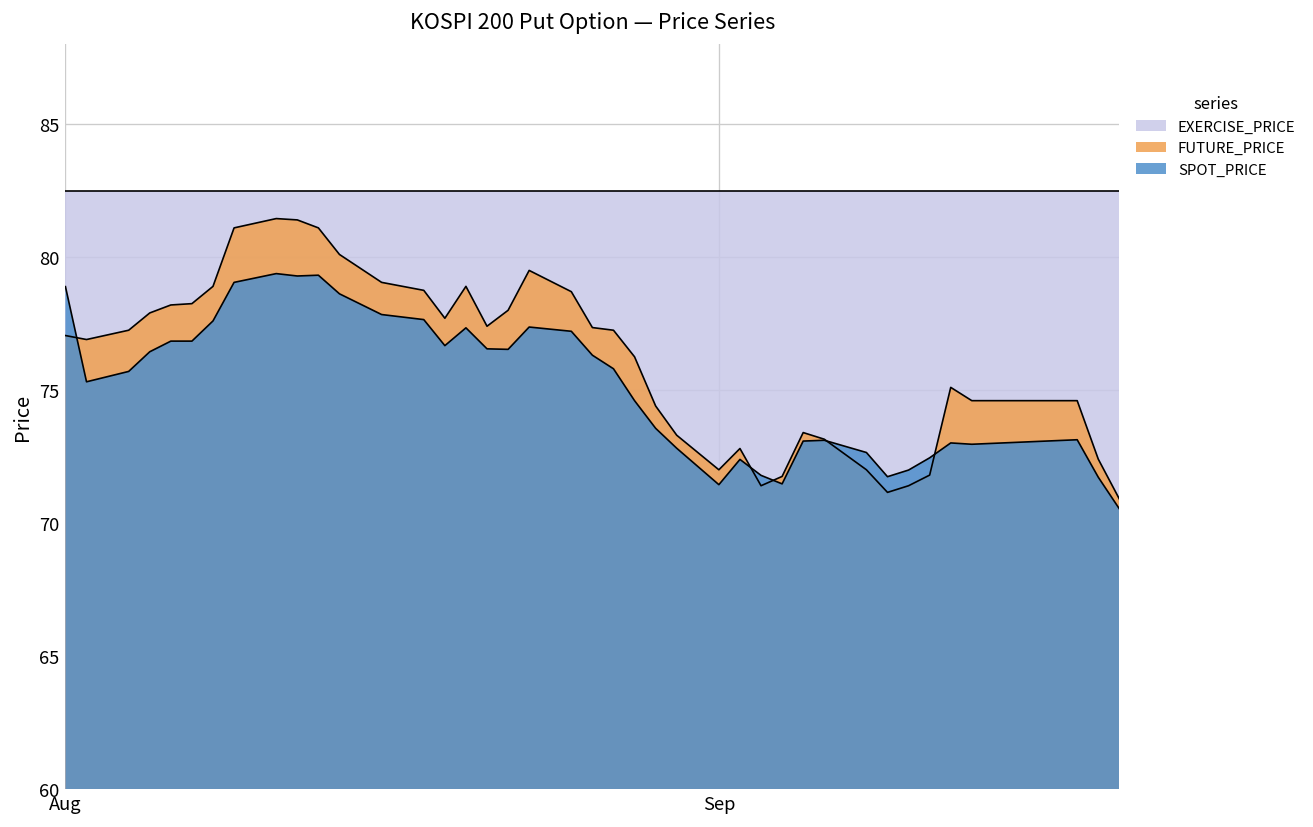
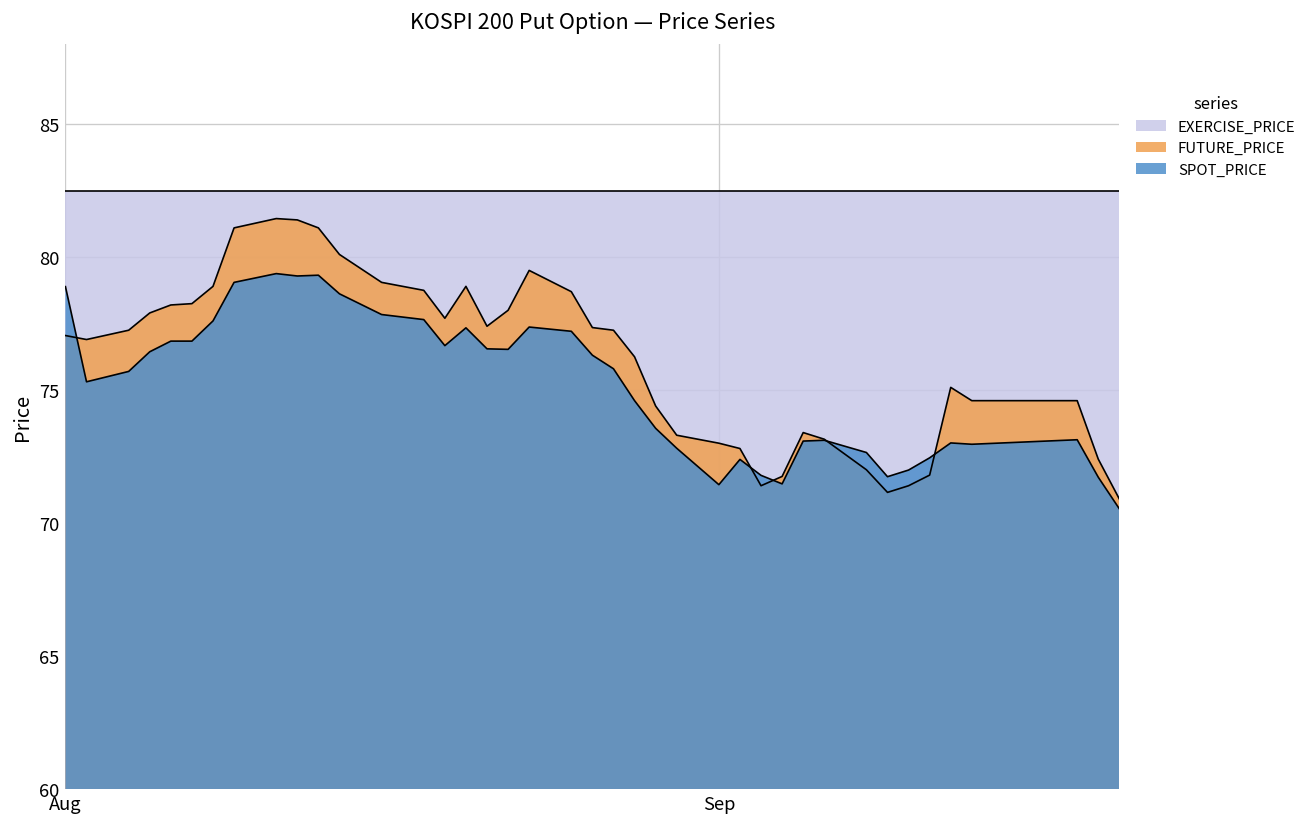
FUTURE_PRICE, Sep: 72 -> 73
